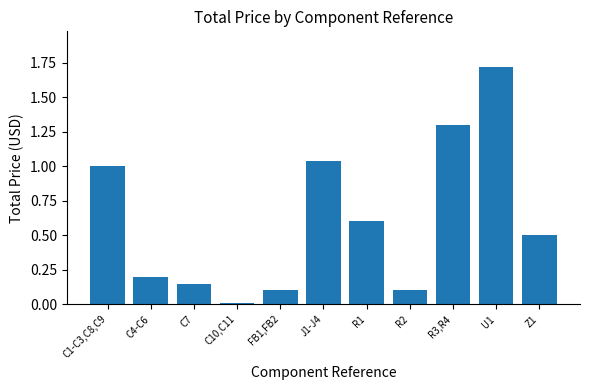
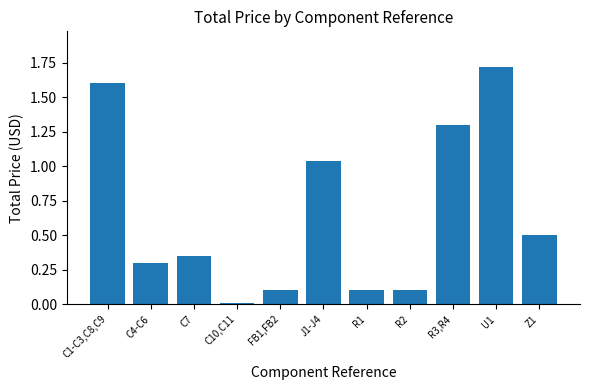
C1-C3,C8,C9: 1.0 -> 1.6
C4-C6: 0.2 -> 0.3
C7: 0.15 -> 0.35
R1: 0.6 -> 0.1
